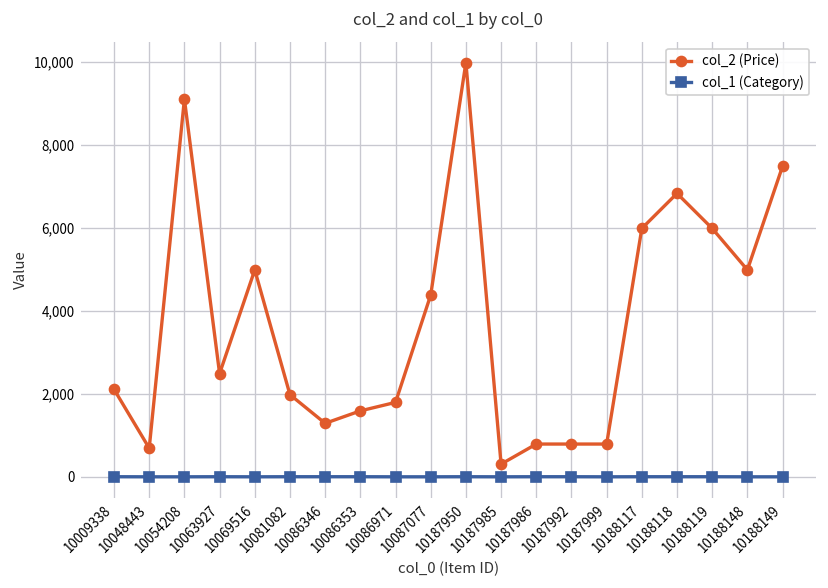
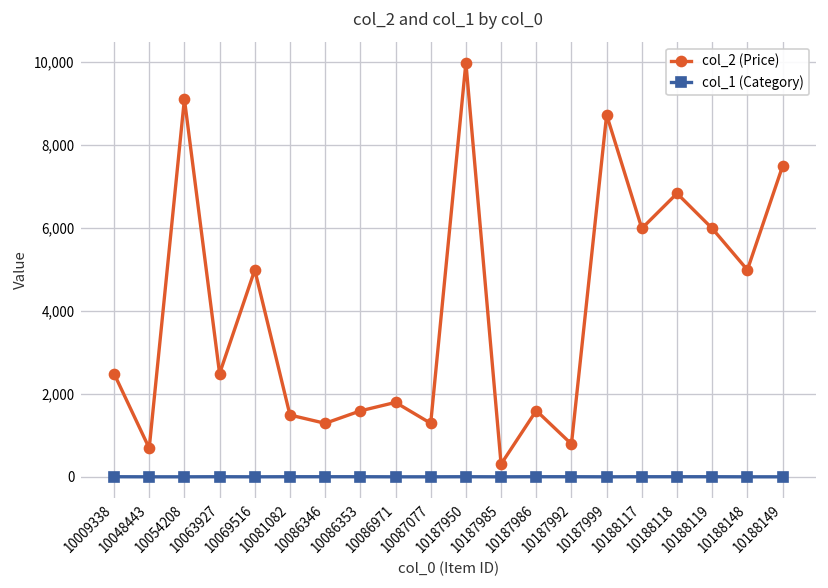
col_2 (Price), 10009338: 2,100 -> 2,500
col_2 (Price), 10081082: 2,000 -> 1,500
col_2 (Price), 10087077: 4,400 -> 1,300
col_2 (Price), 10187986: 800 -> 1,600
col_2 (Price), 10187999: 800 -> 8,700
